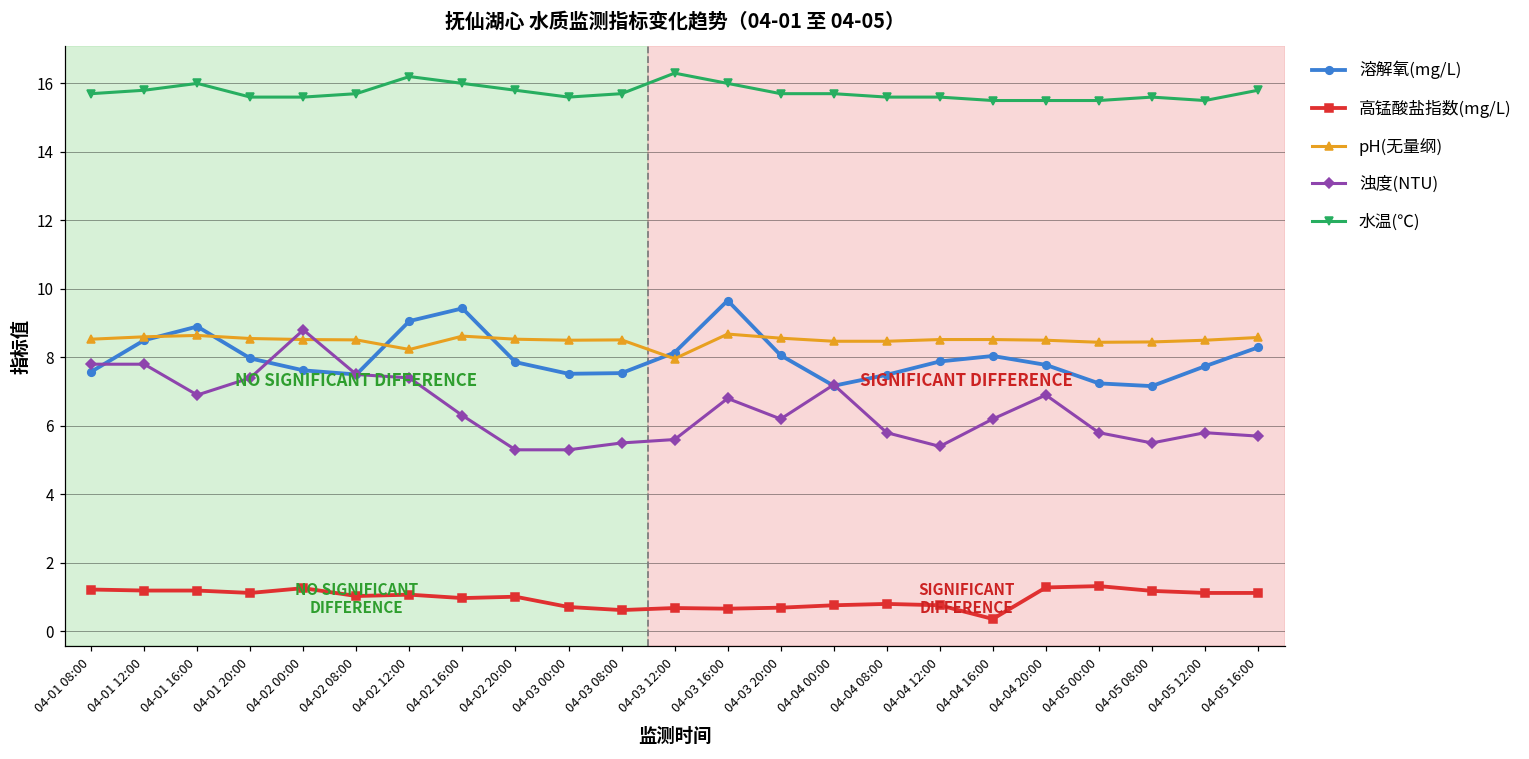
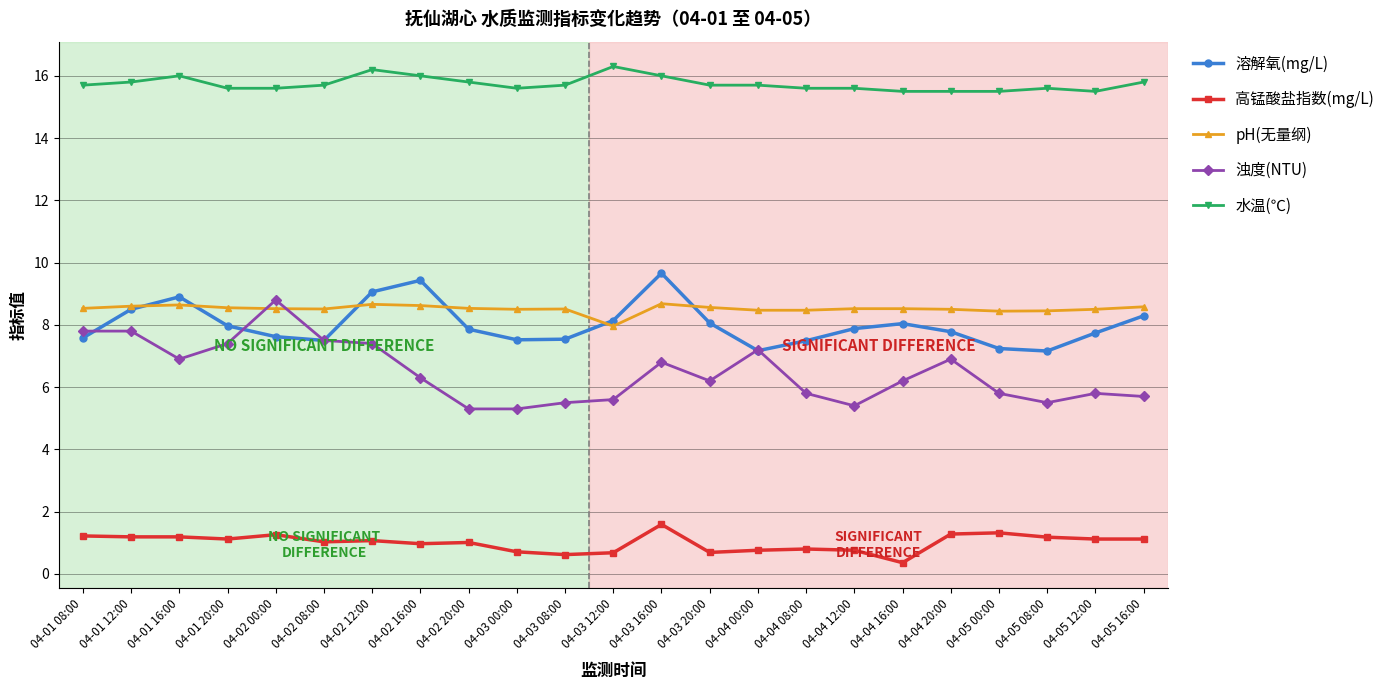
pH(无量纲), 04-02 12:00: 8.2 -> 8.7
高锰酸盐指数(mg/L), 04-03 16:00: 0.7 -> 1.6
